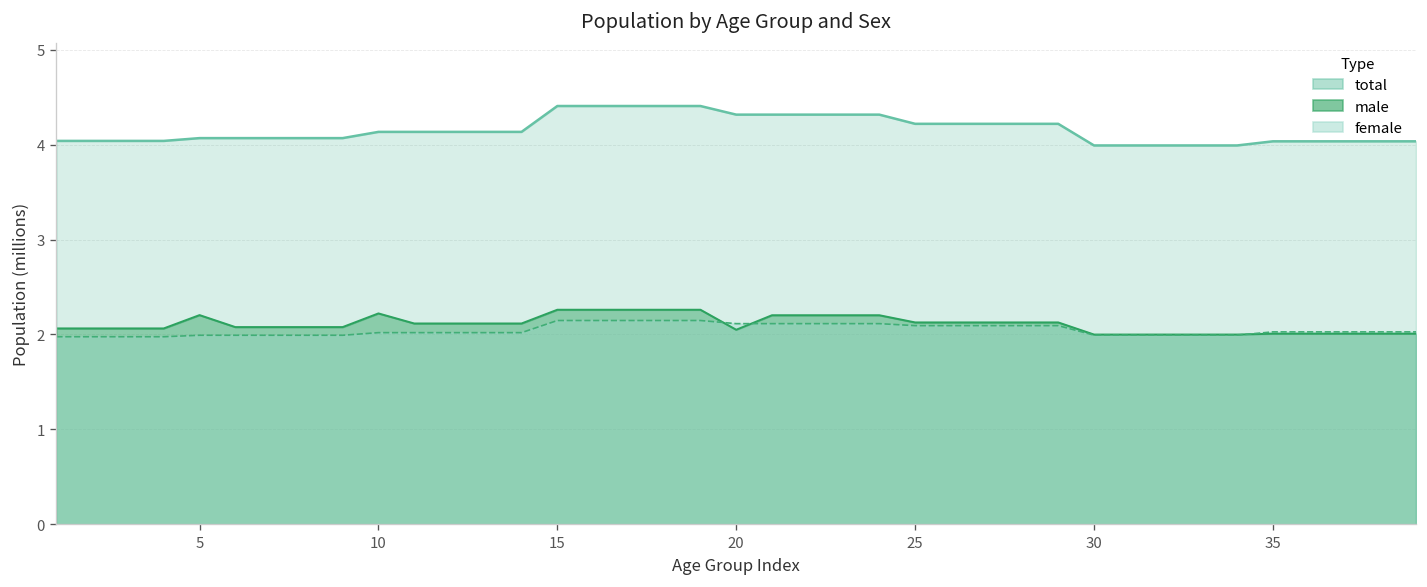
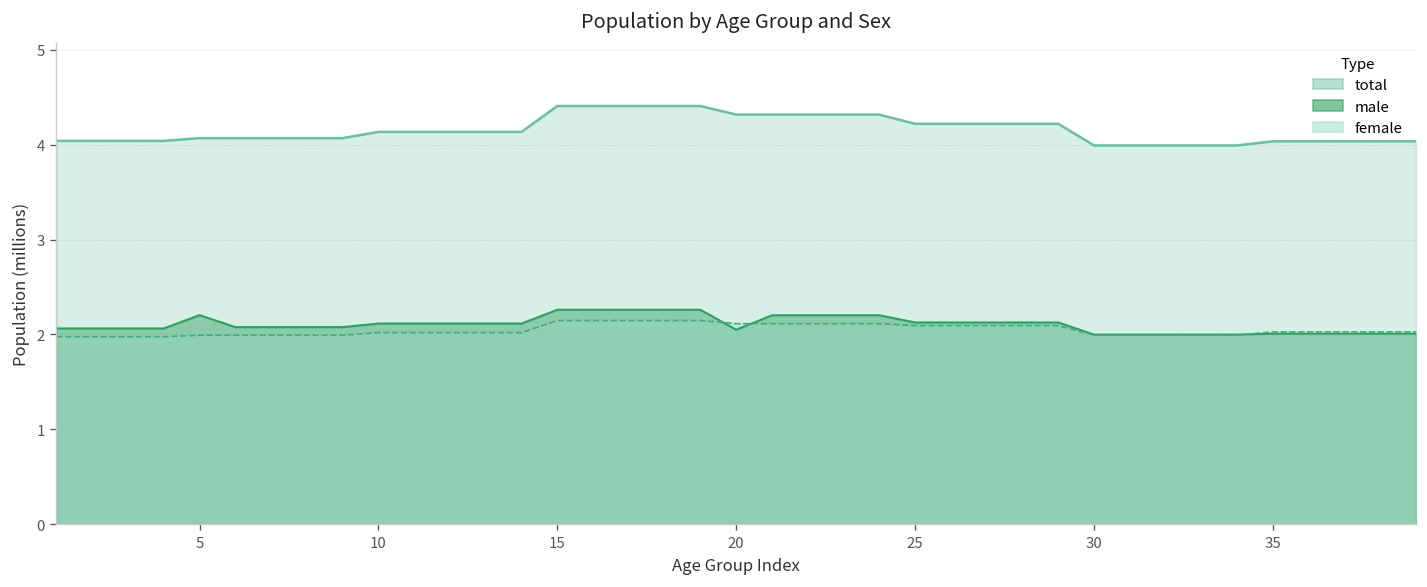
male, 10: 2.2 -> 2.1
